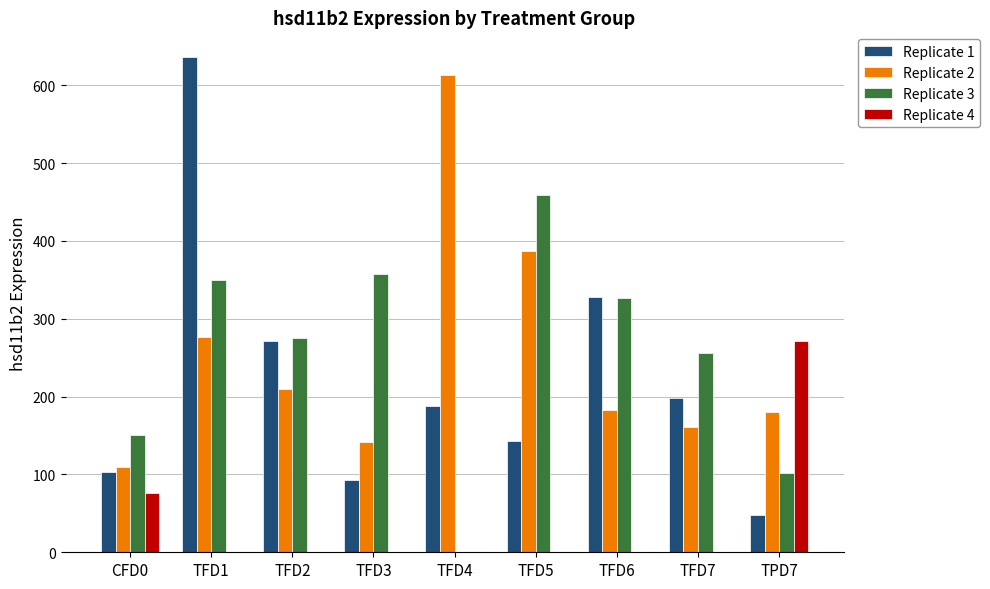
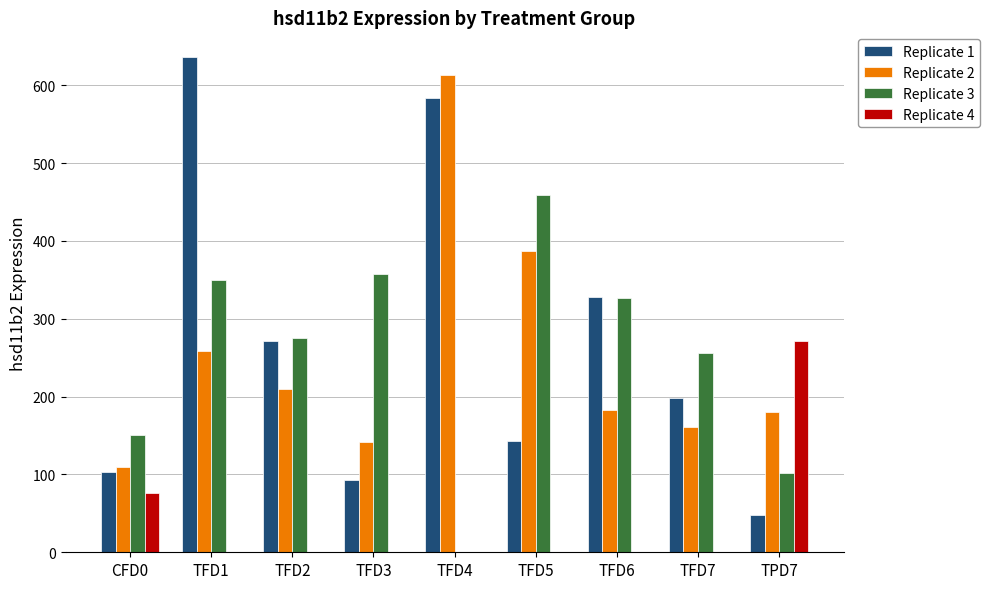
Replicate 2, TFD1: 280 -> 260
Replicate 1, TFD4: 190 -> 580
